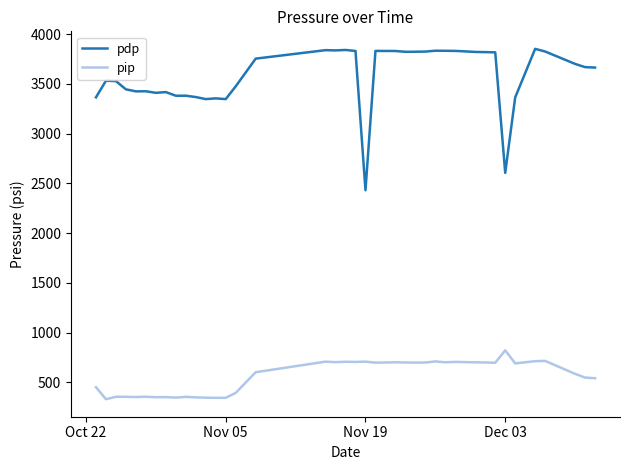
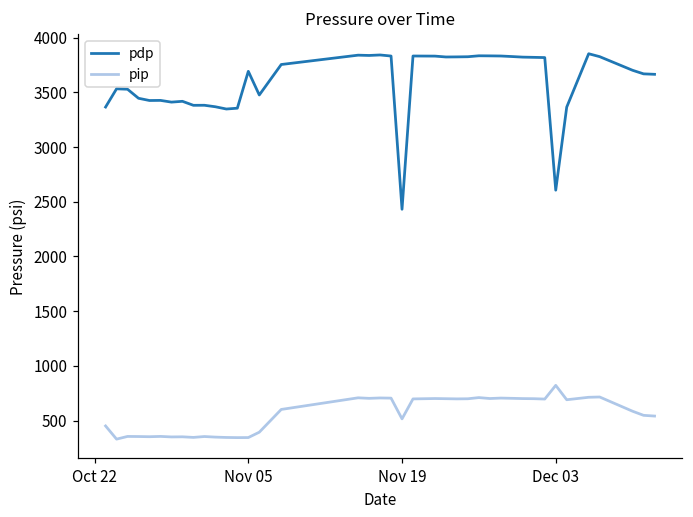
pdp, Nov 05: 3300 -> 3700
pip, Nov 19: 700 -> 500
